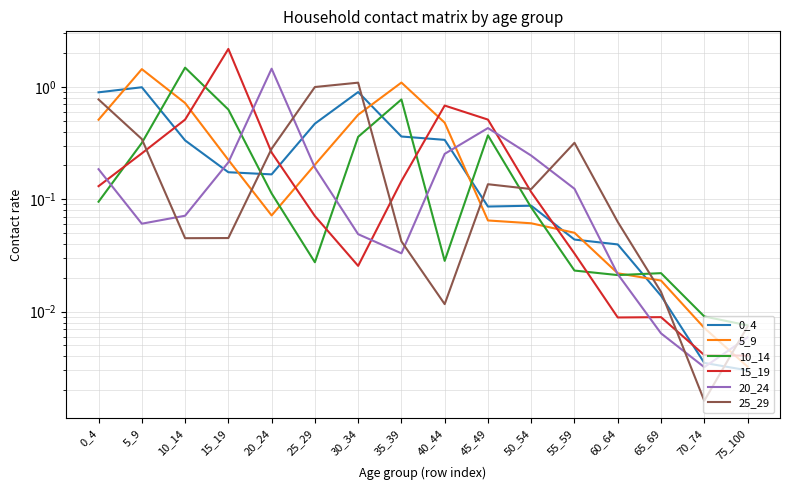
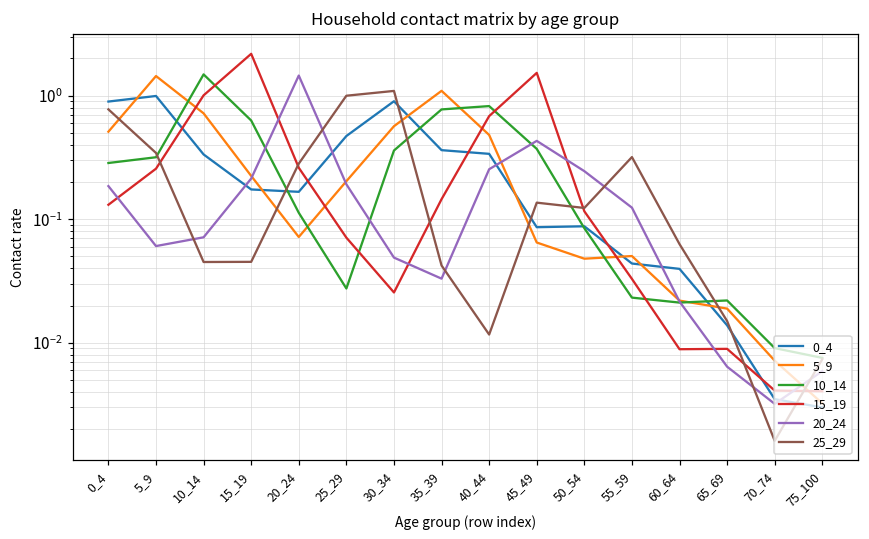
10_14, 0_4: 0.10 -> 0.28
15_19, 10_14: 0.5 -> 1.0
10_14, 40_44: 0.028 -> 0.8
15_19, 45_49: 0.5 -> 1.5
5_9, 50_54: 0.06 -> 0.048
